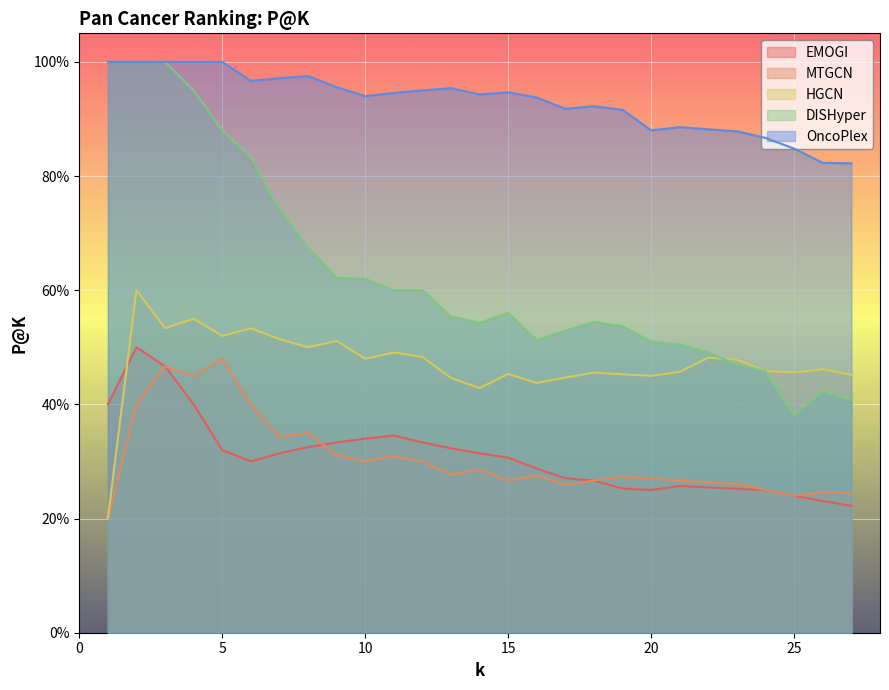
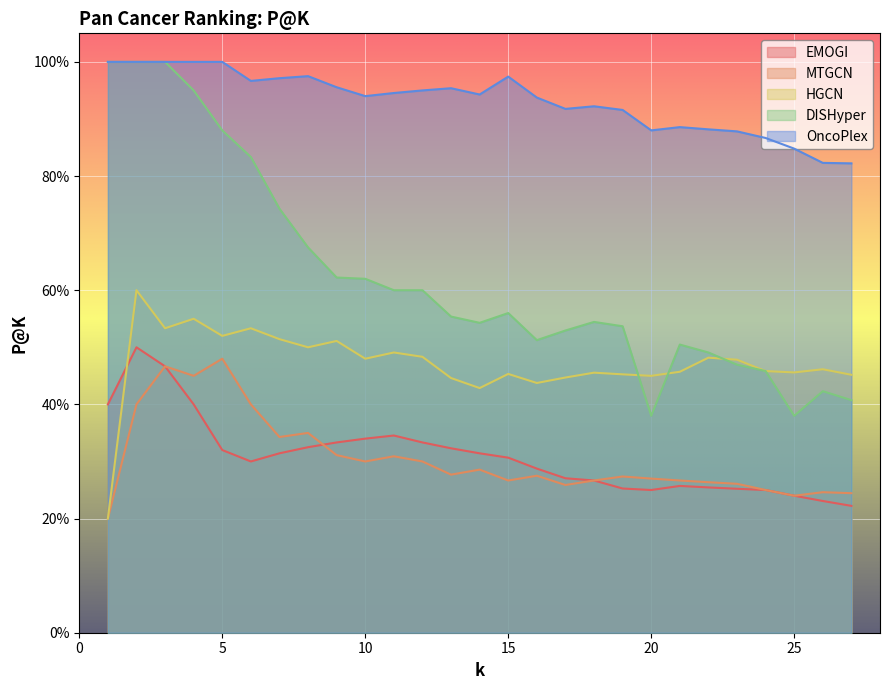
OncoPlex, 15: 95% -> 97%
DISHyper, 20: 51% -> 38%
